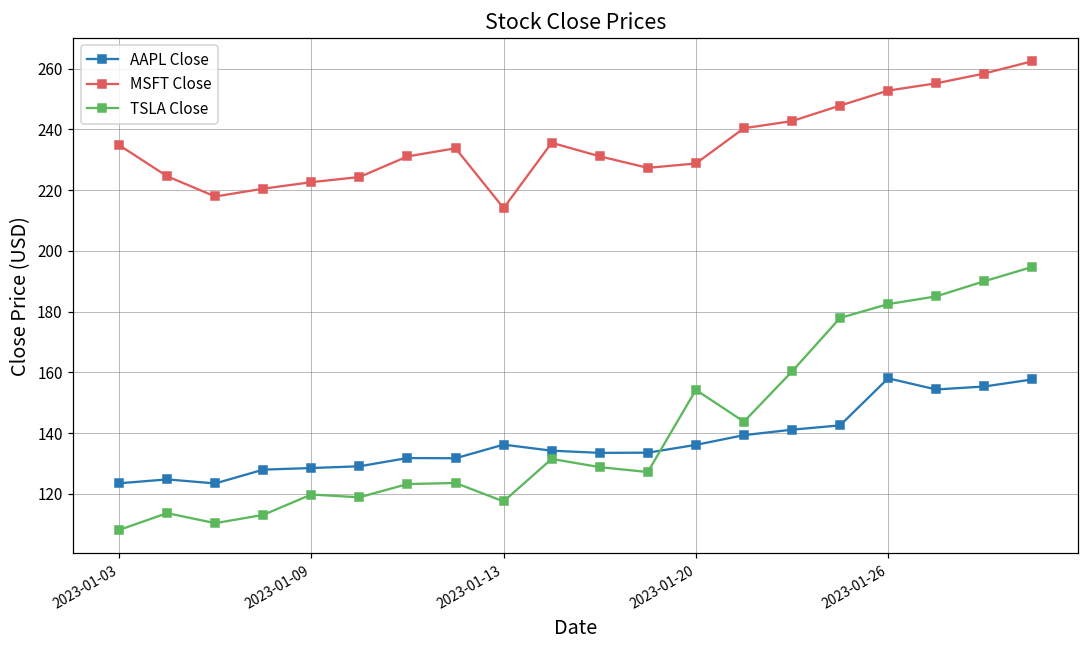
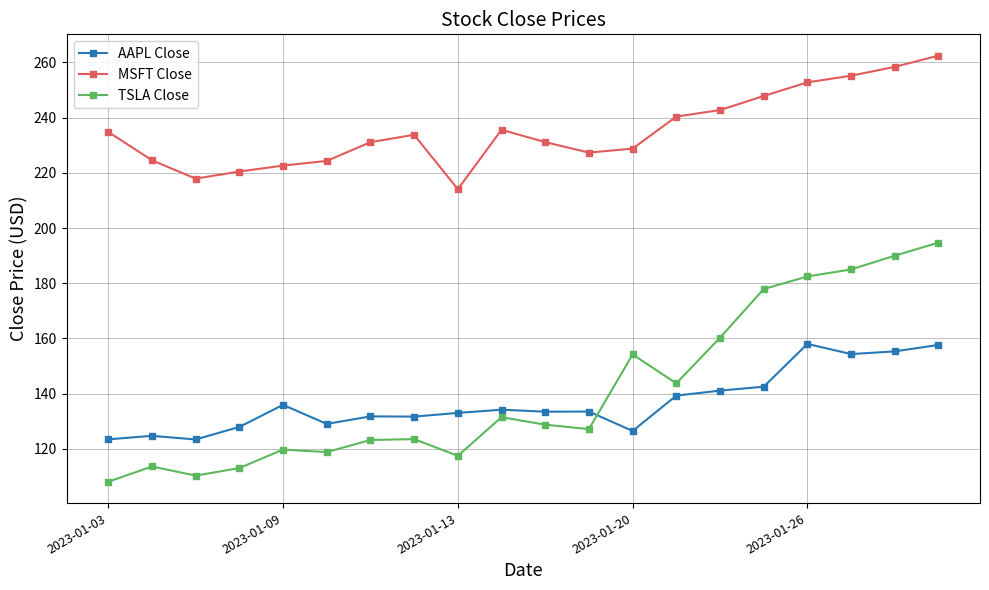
AAPL Close, 2023-01-09: 128 -> 136
AAPL Close, 2023-01-13: 136 -> 133
AAPL Close, 2023-01-20: 136 -> 126
